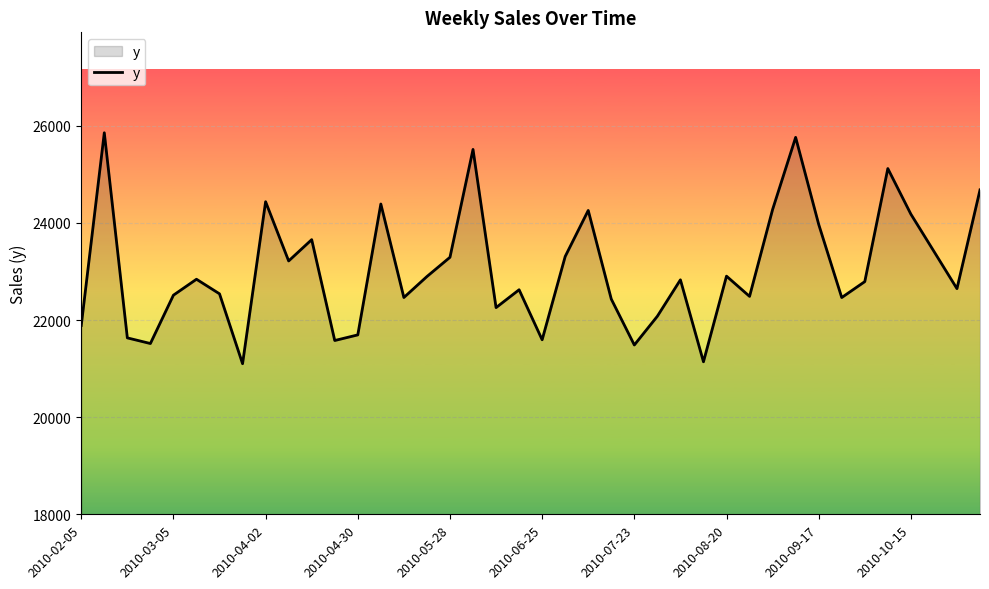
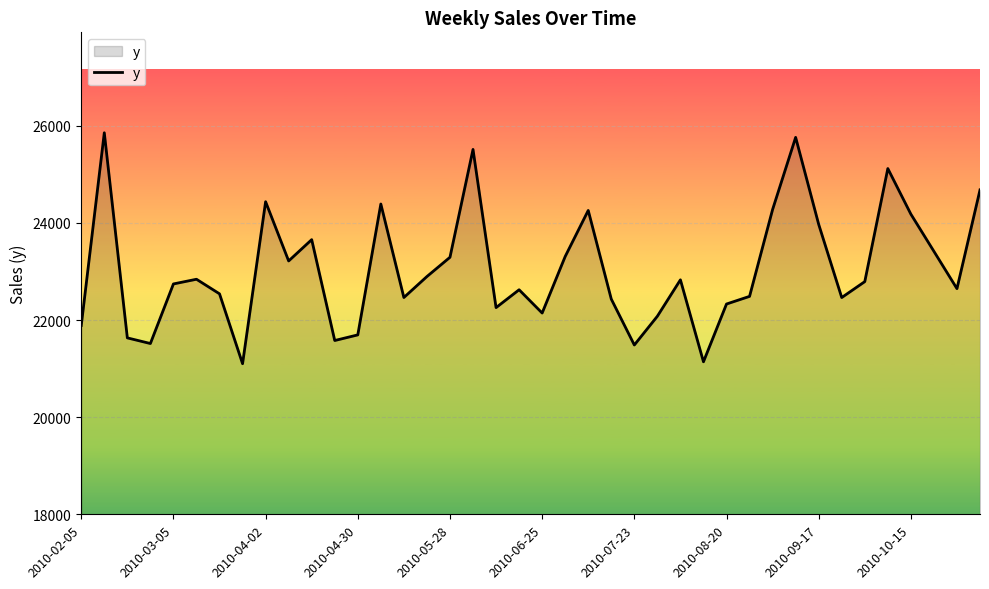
2010-03-05: 22500 -> 22700
2010-06-25: 21600 -> 22100
2010-08-20: 22900 -> 22300
